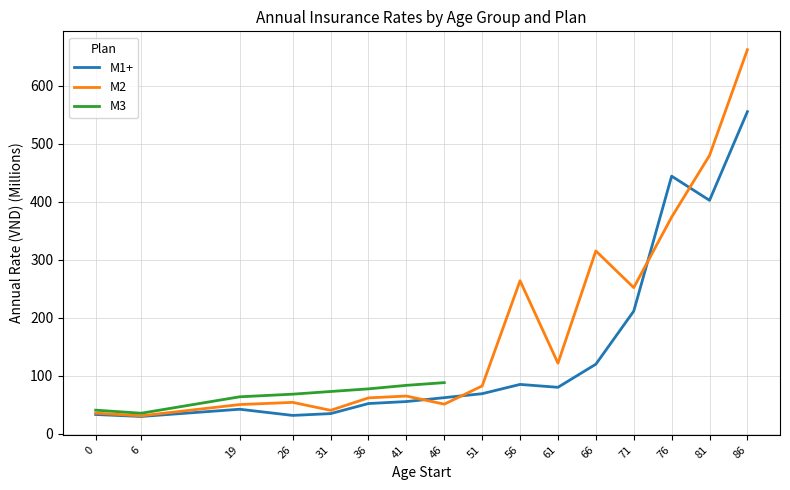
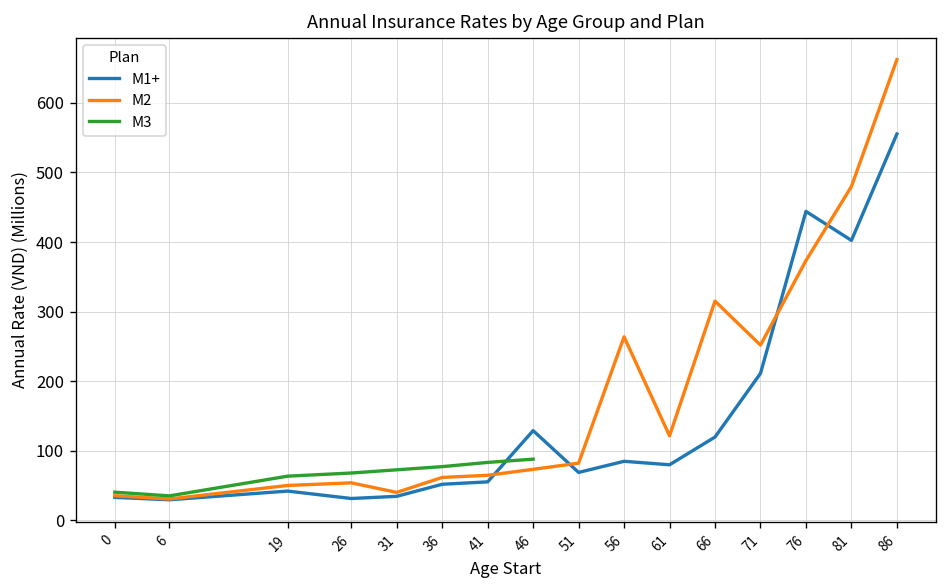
M1+, 46: 60 -> 130
M2, 46: 50 -> 70
